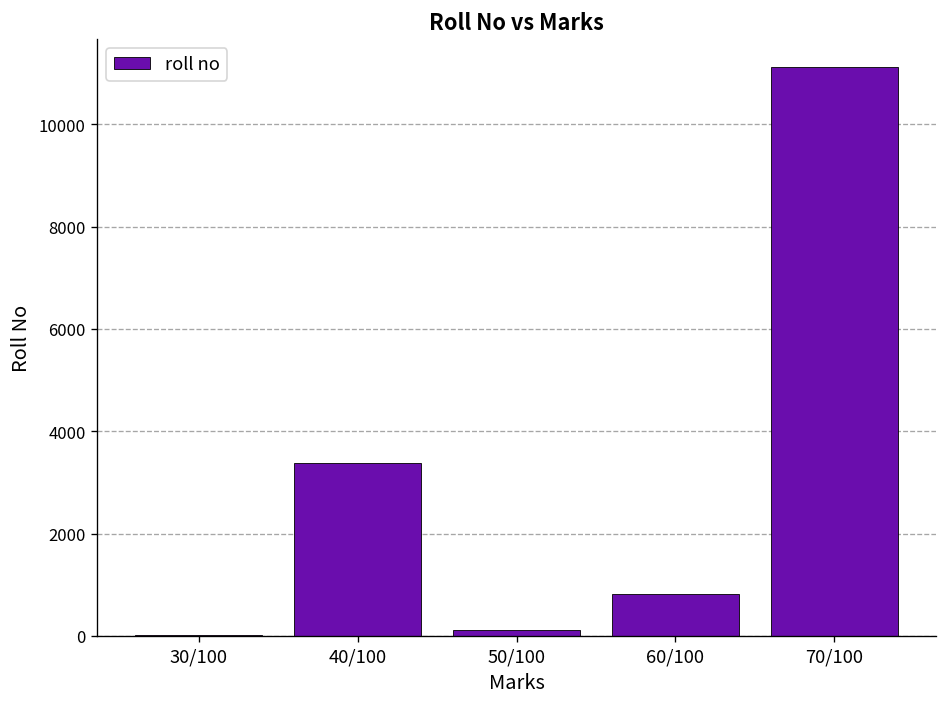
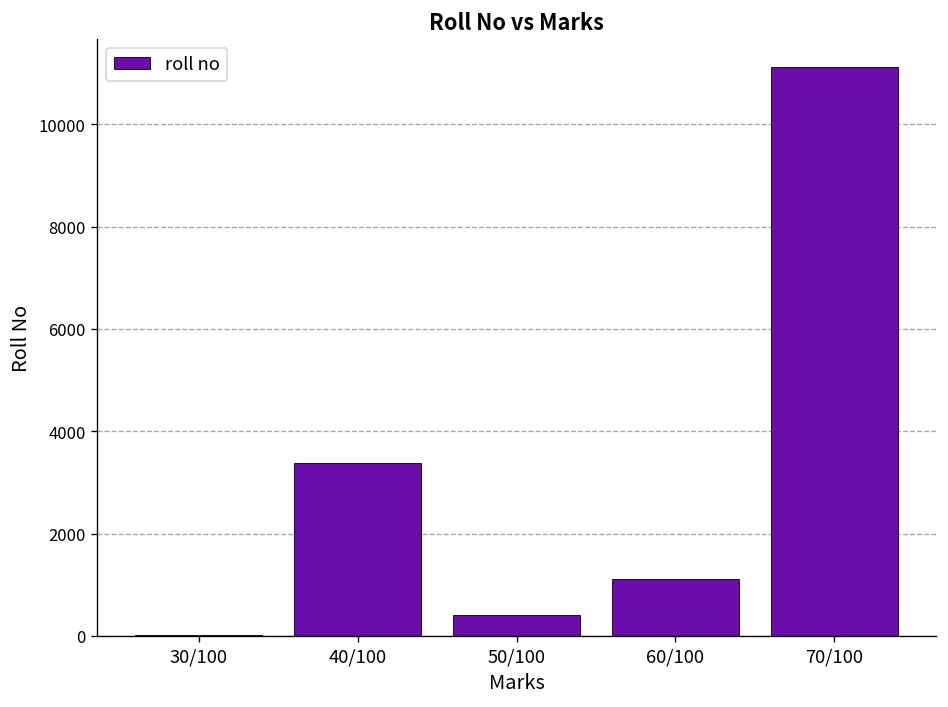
50/100: 100 -> 400
60/100: 800 -> 1100
